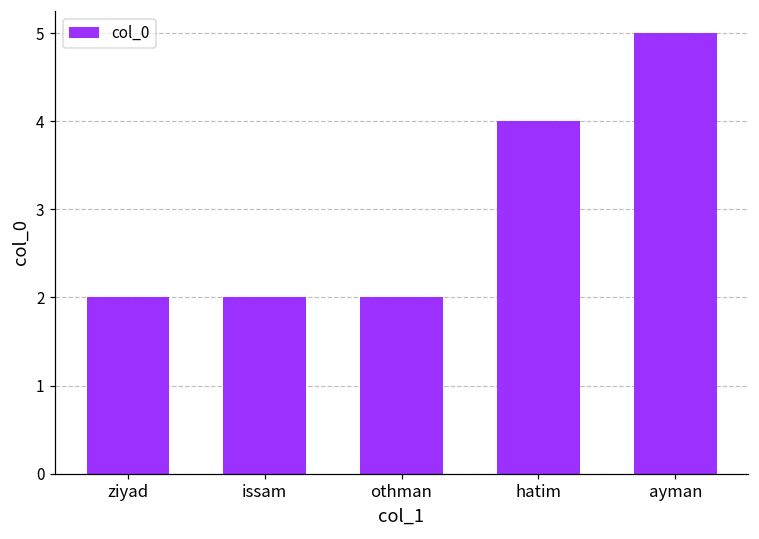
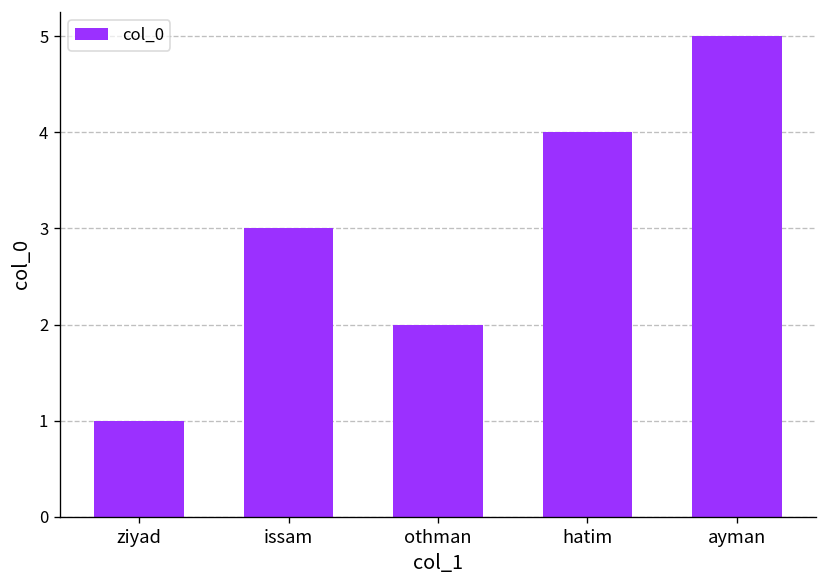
ziyad: 2 -> 1
issam: 2 -> 3
